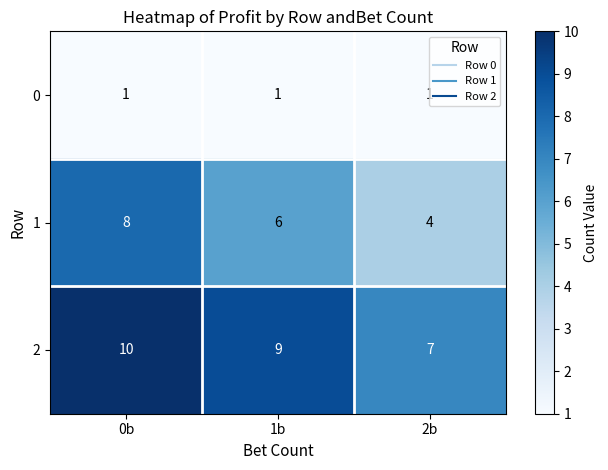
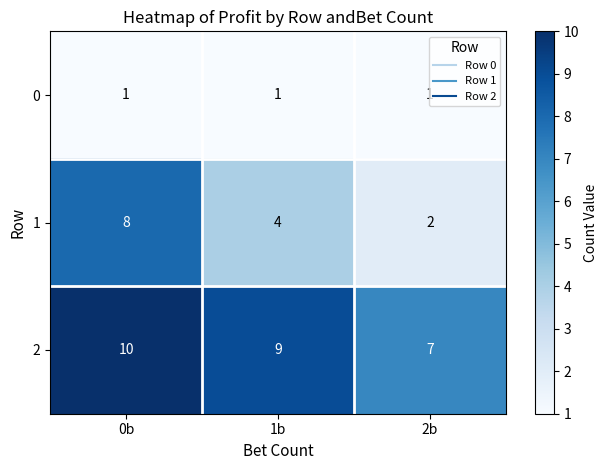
1, 1b: 6 -> 4
1, 2b: 4 -> 2
